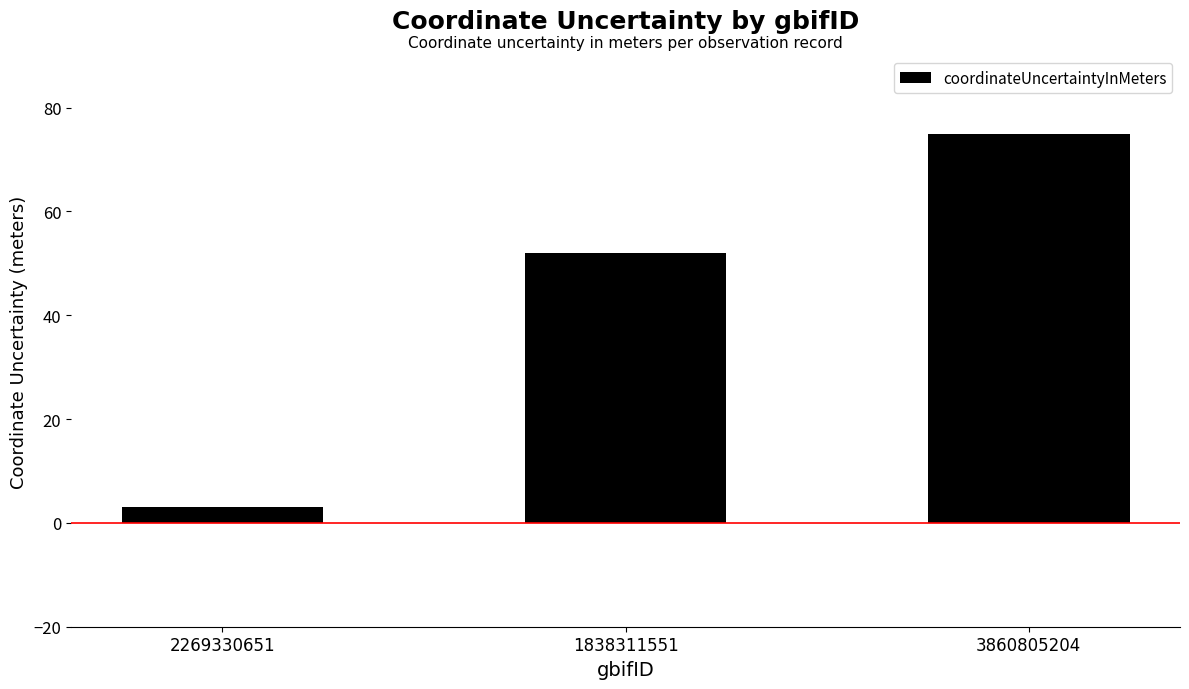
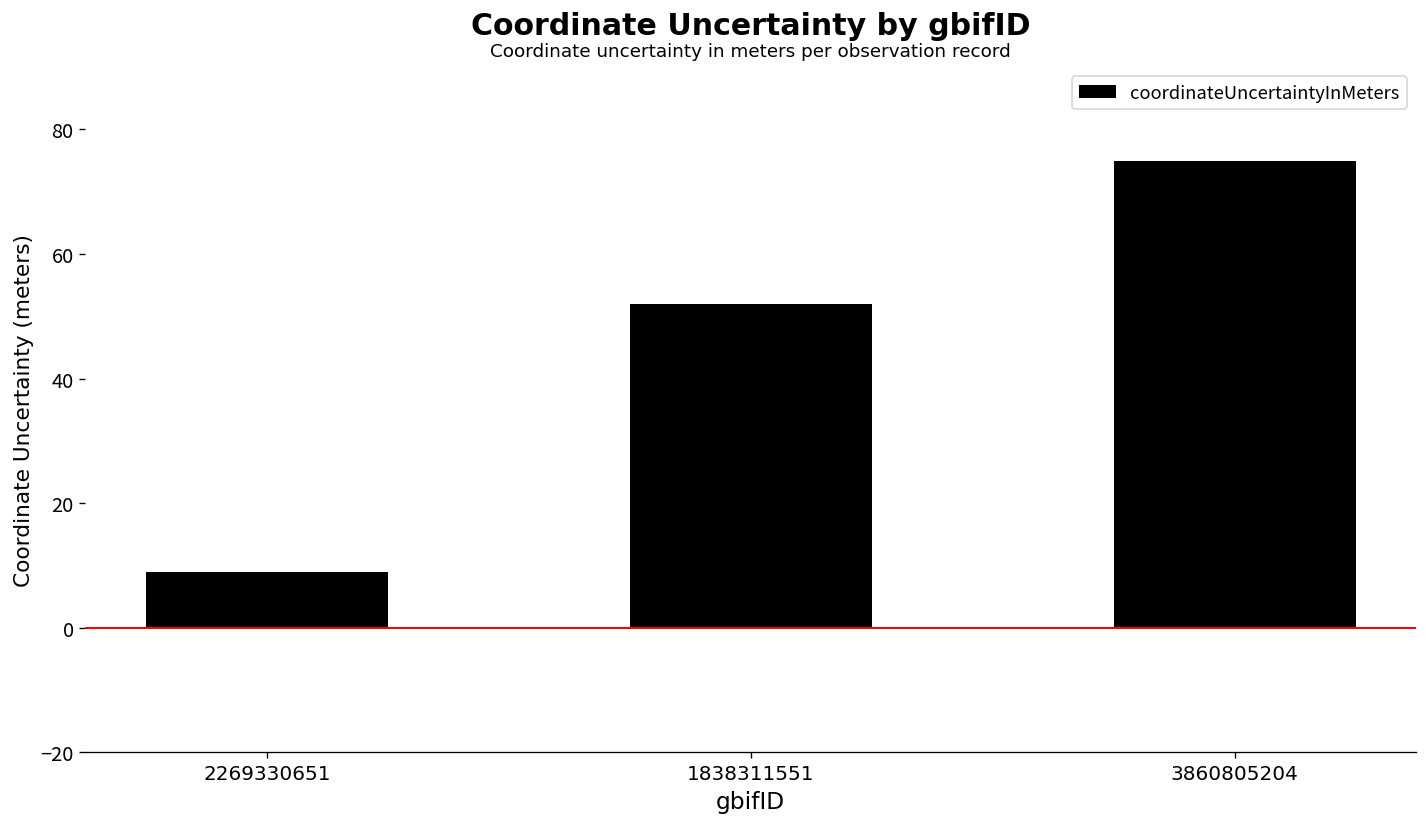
2269330651: 3 -> 9
